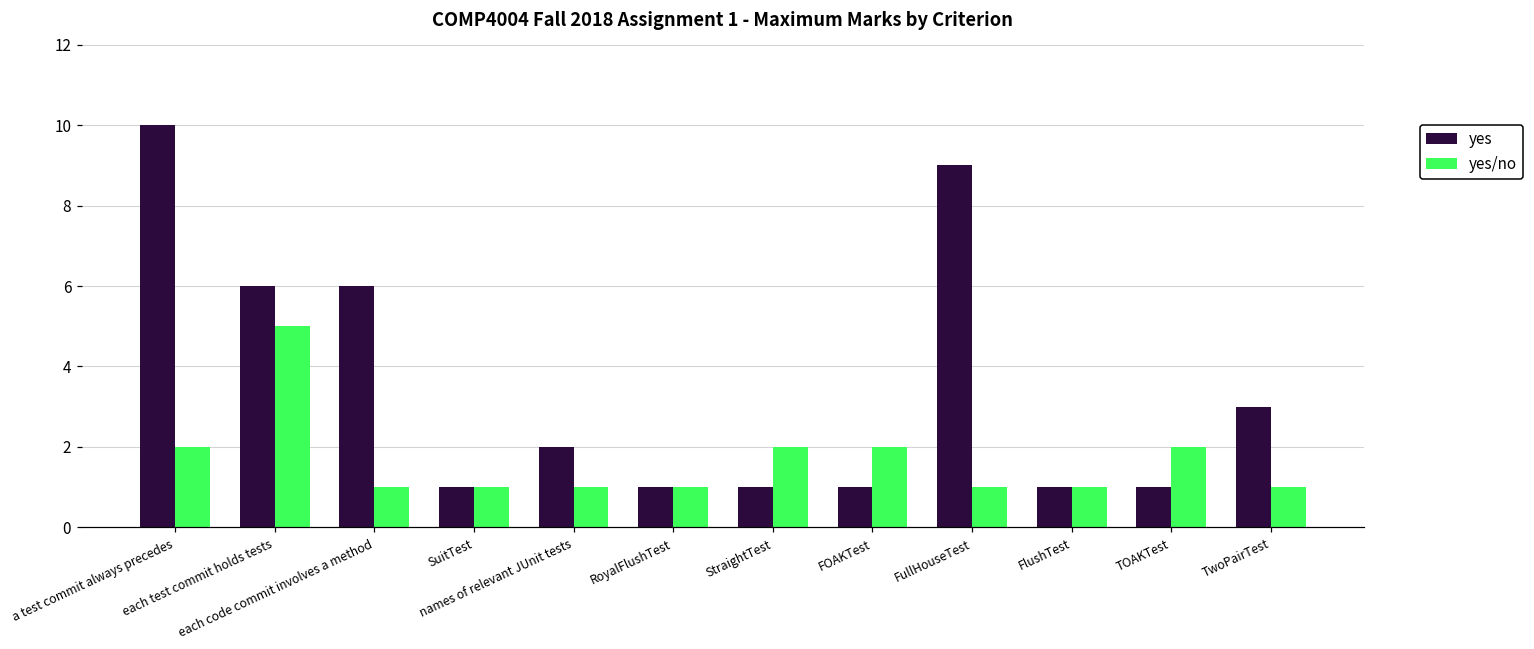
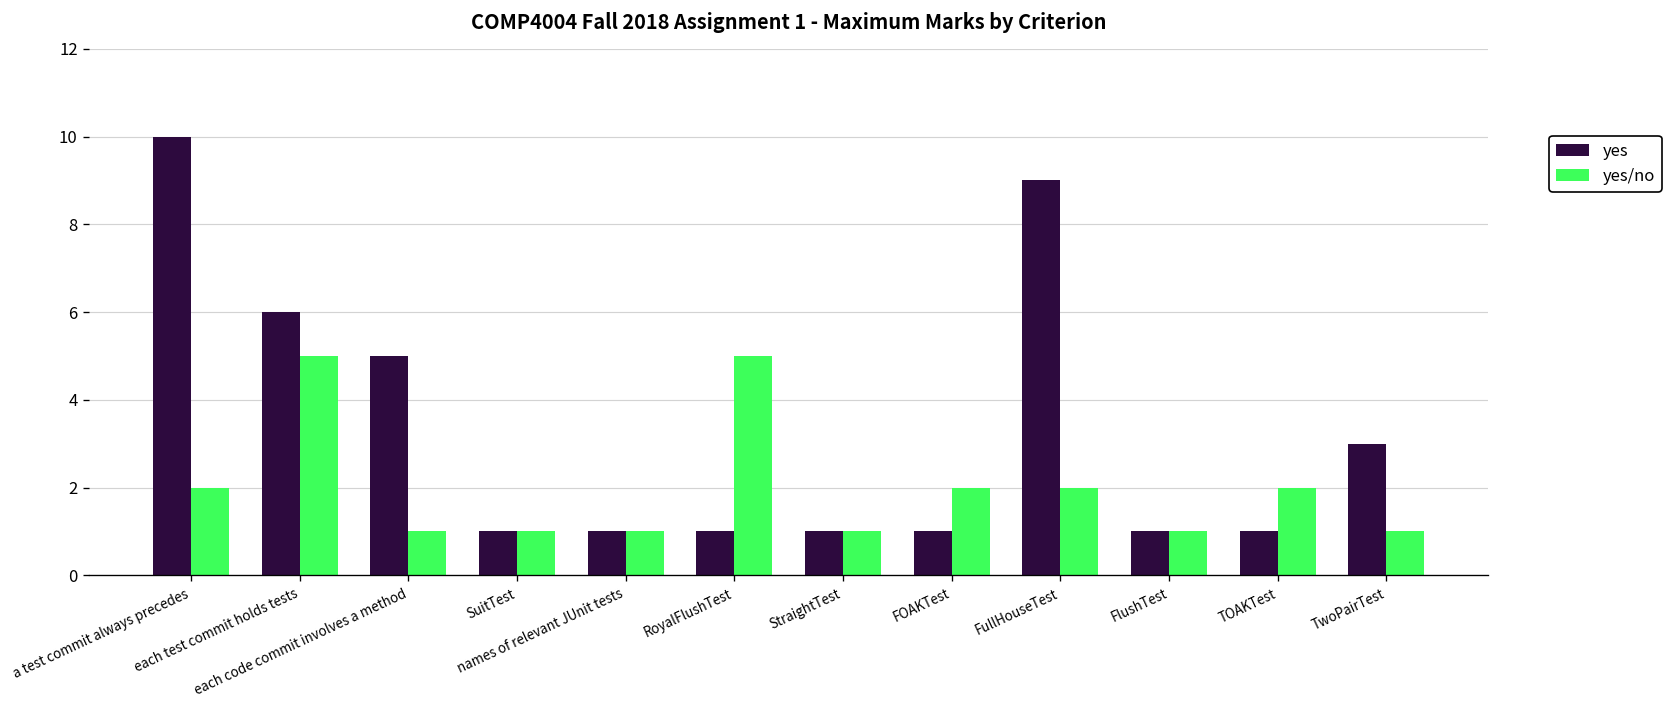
yes, each code commit involves a method: 6 -> 5
yes, names of relevant JUnit tests: 2 -> 1
yes/no, RoyalFlushTest: 1 -> 5
yes/no, StraightTest: 2 -> 1
yes/no, FullHouseTest: 1 -> 2
